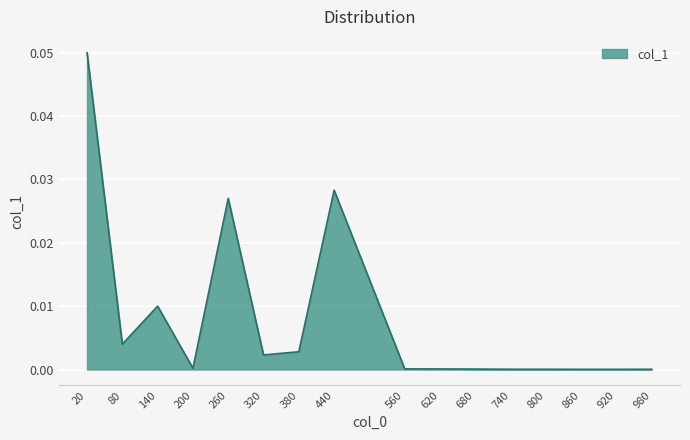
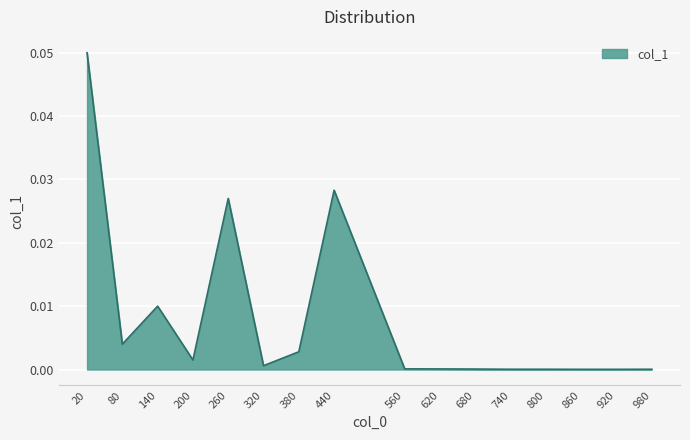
200: 0.000 -> 0.002
320: 0.002 -> 0.001
